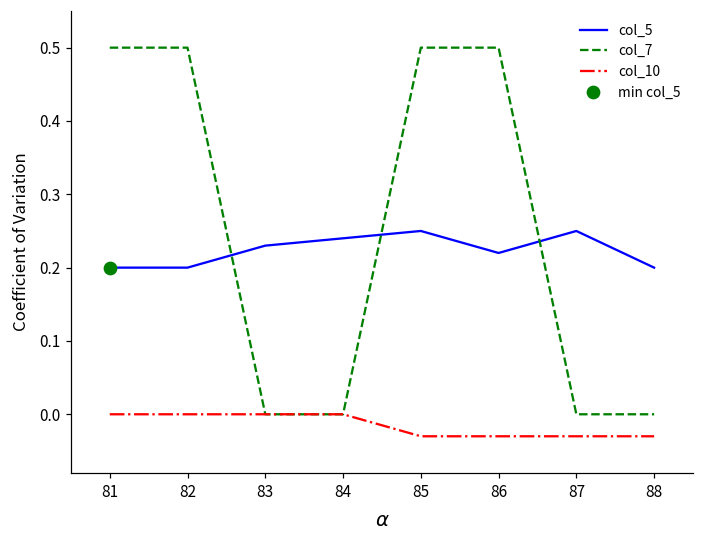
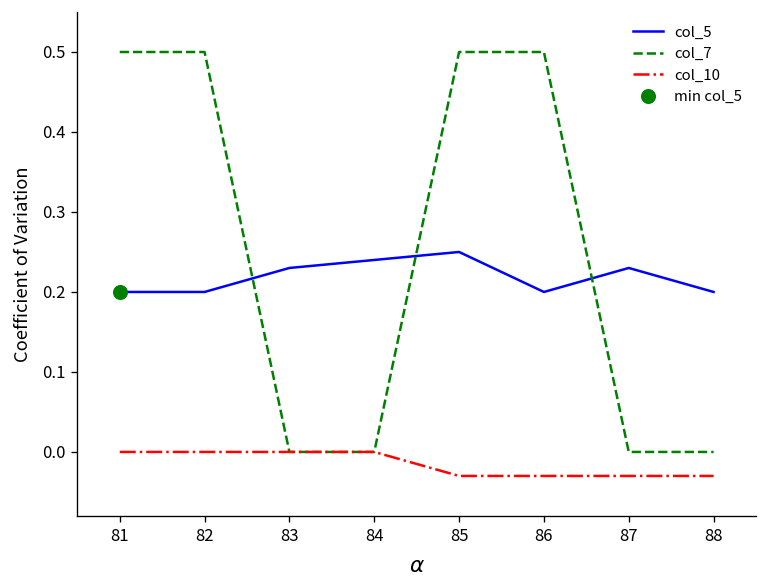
col_5, 86: 0.22 -> 0.20
col_5, 87: 0.25 -> 0.23
